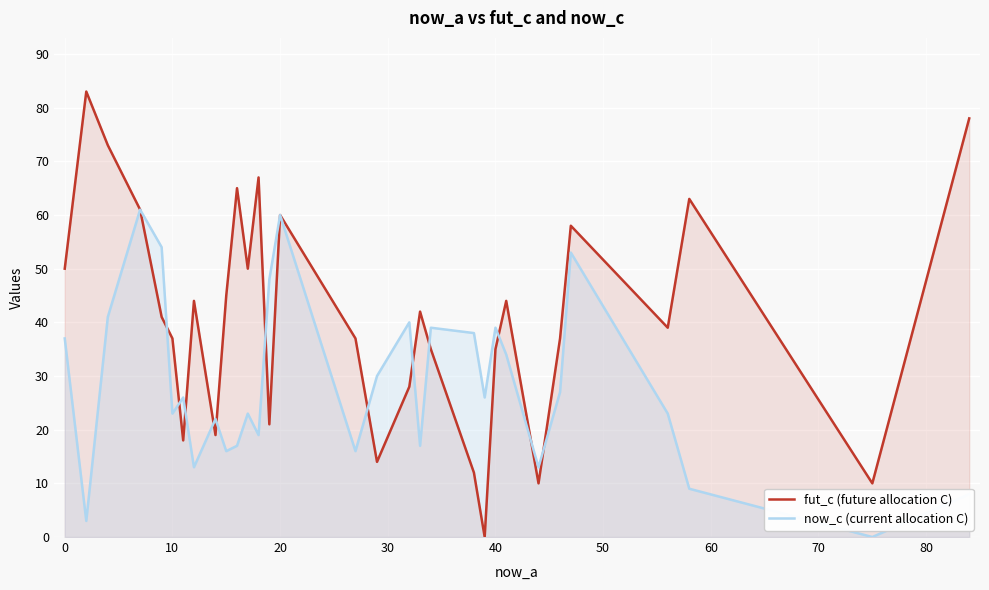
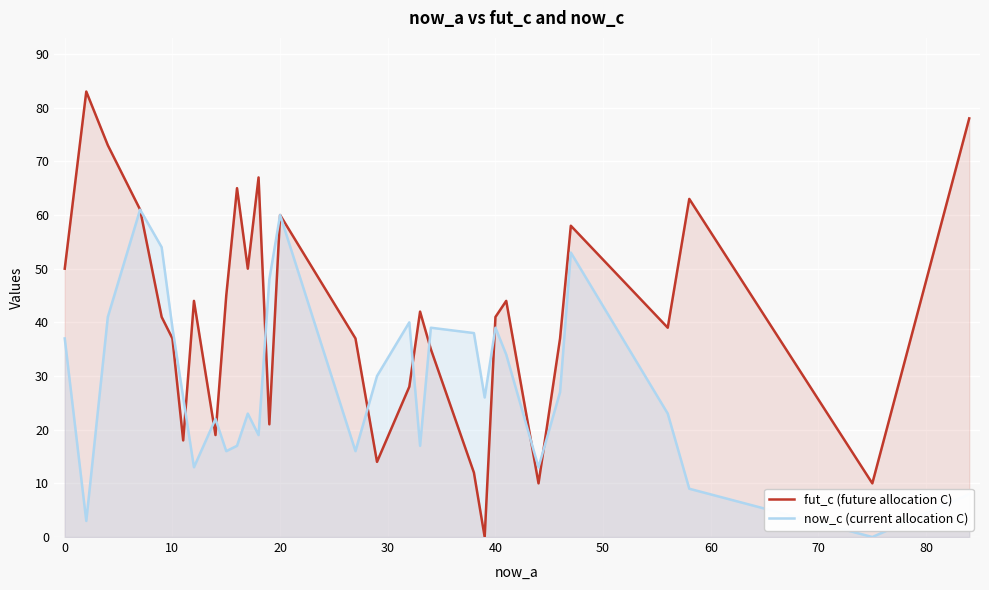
now_c (current allocation C), 10: 23 -> 39
fut_c (future allocation C), 40: 35 -> 41
